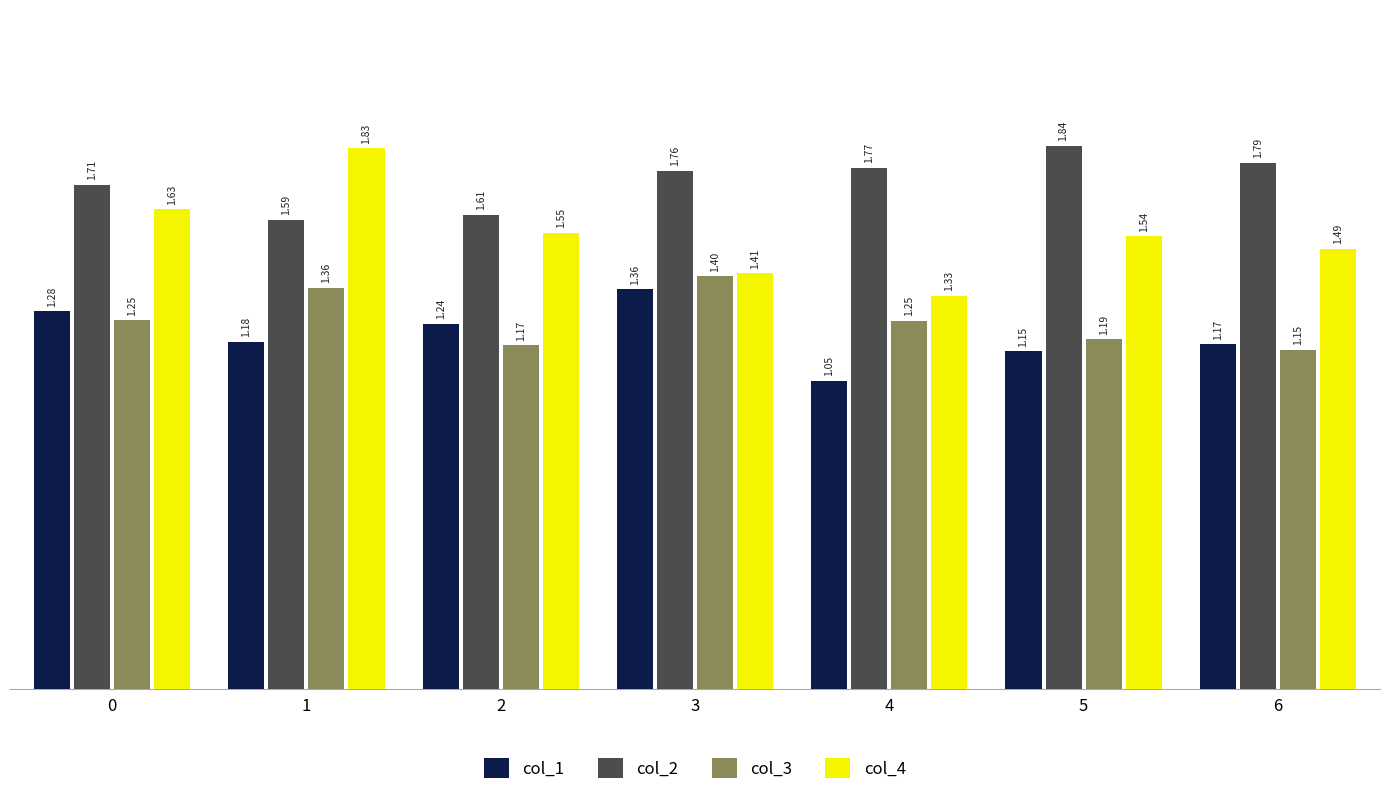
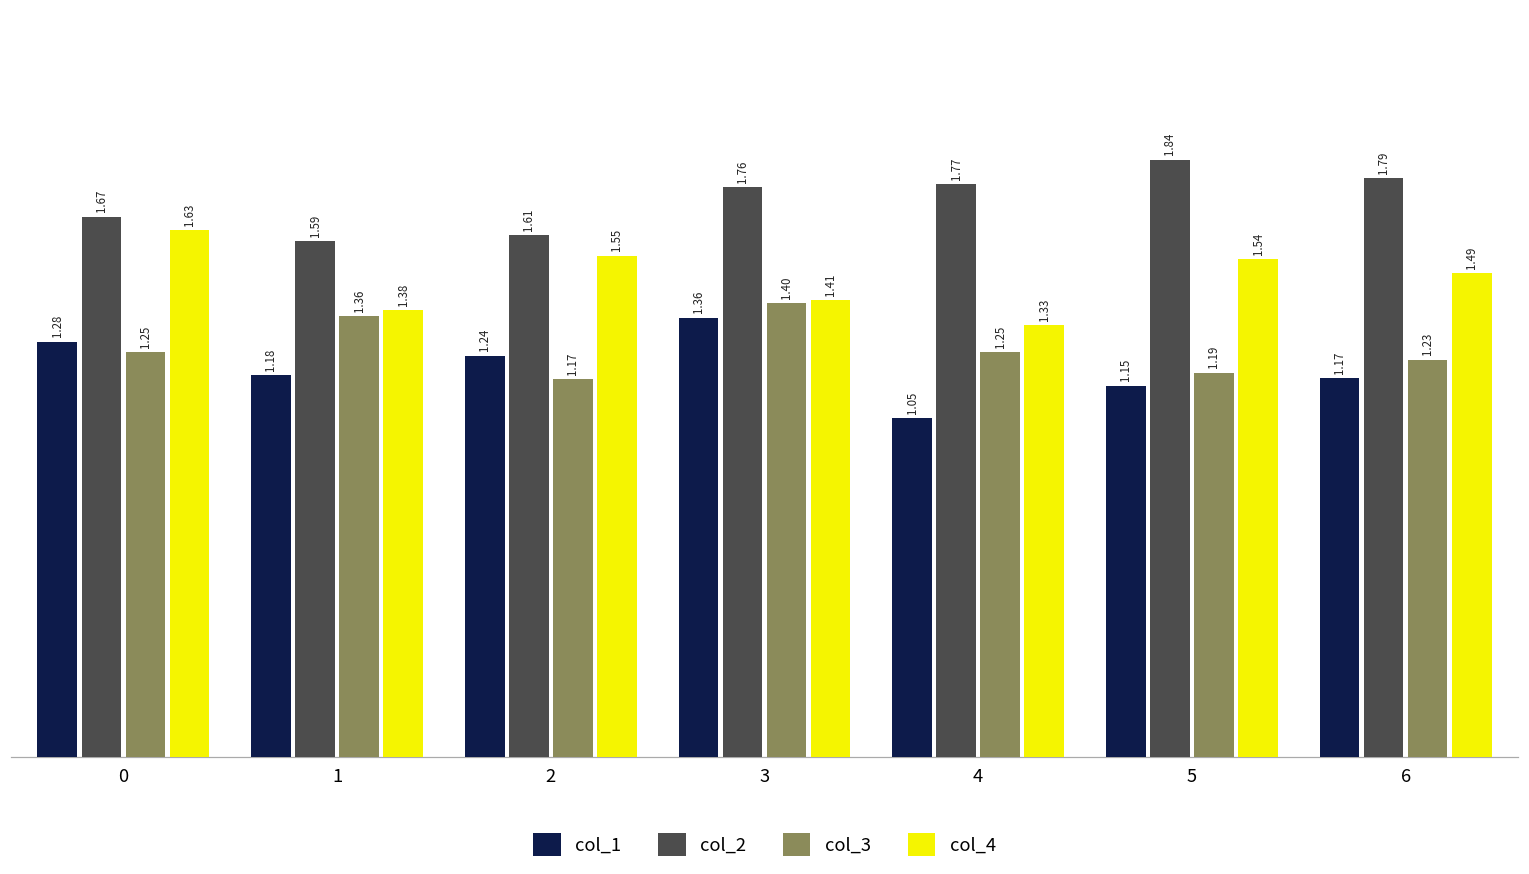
col_2, 0: 1.71 -> 1.67
col_4, 1: 1.83 -> 1.38
col_3, 6: 1.15 -> 1.23
